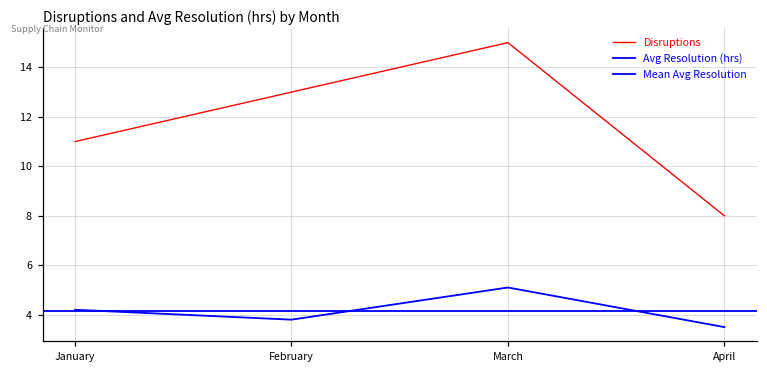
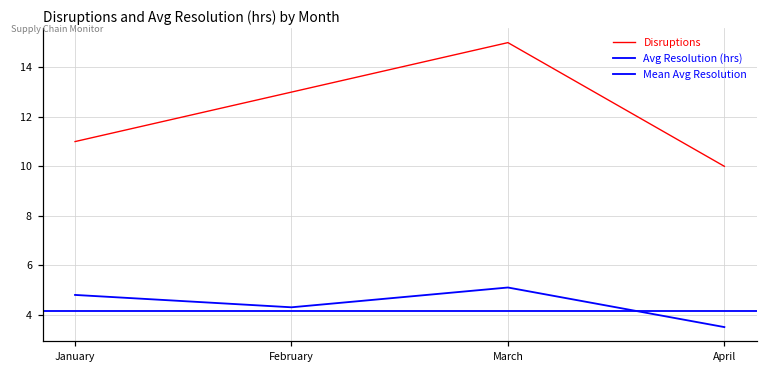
Avg Resolution (hrs), January: 4.2 -> 4.8
Avg Resolution (hrs), February: 3.8 -> 4.3
Disruptions, April: 8 -> 10
